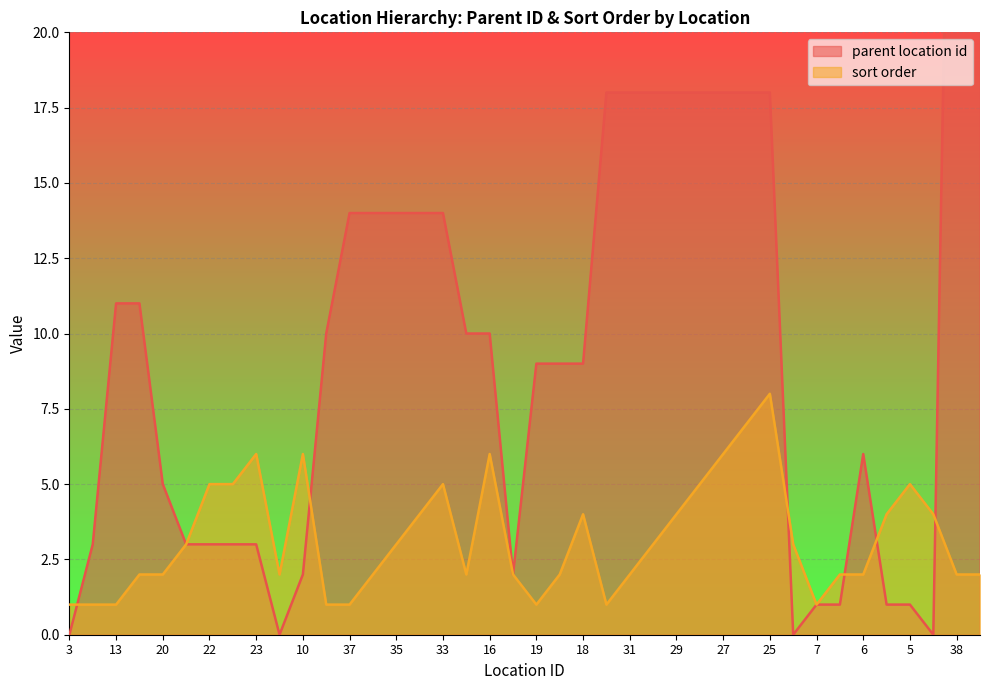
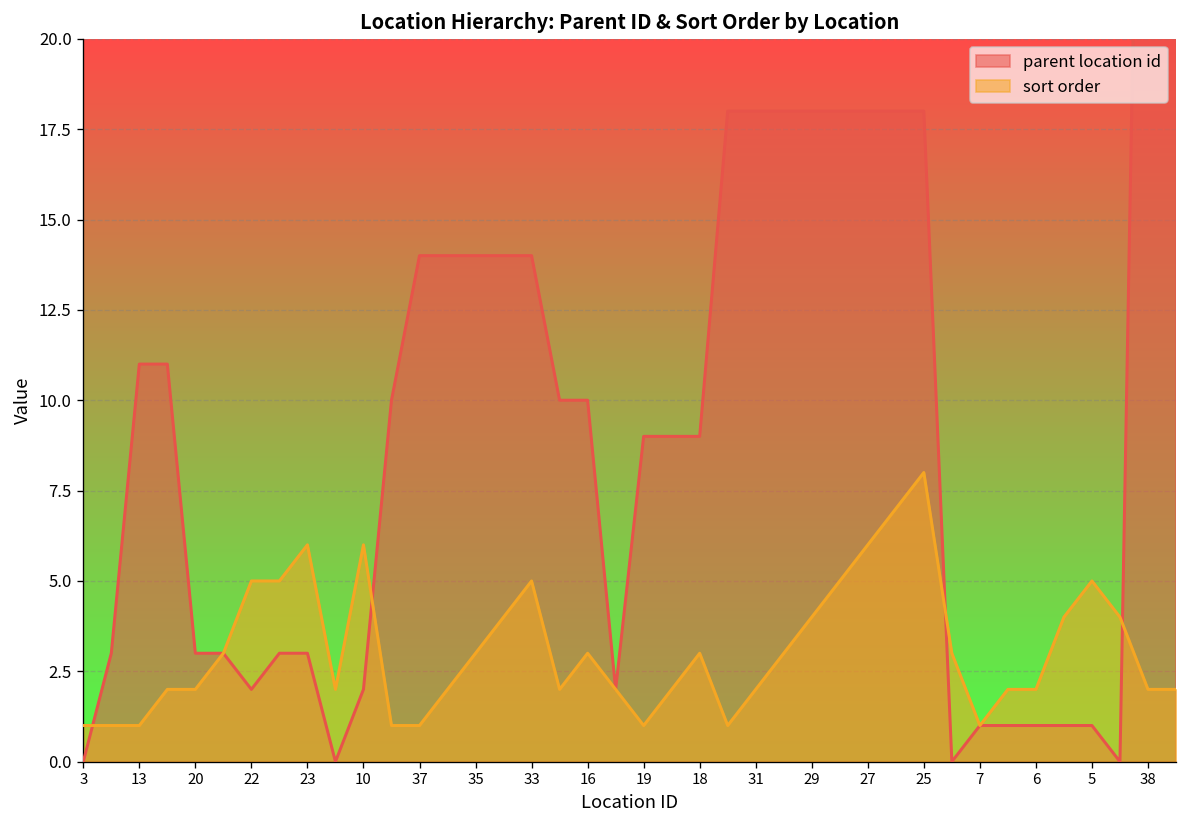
parent location id, 20: 5 -> 3
parent location id, 22: 3 -> 2
sort order, 16: 6 -> 3
sort order, 18: 4 -> 3
parent location id, 6: 6 -> 1
